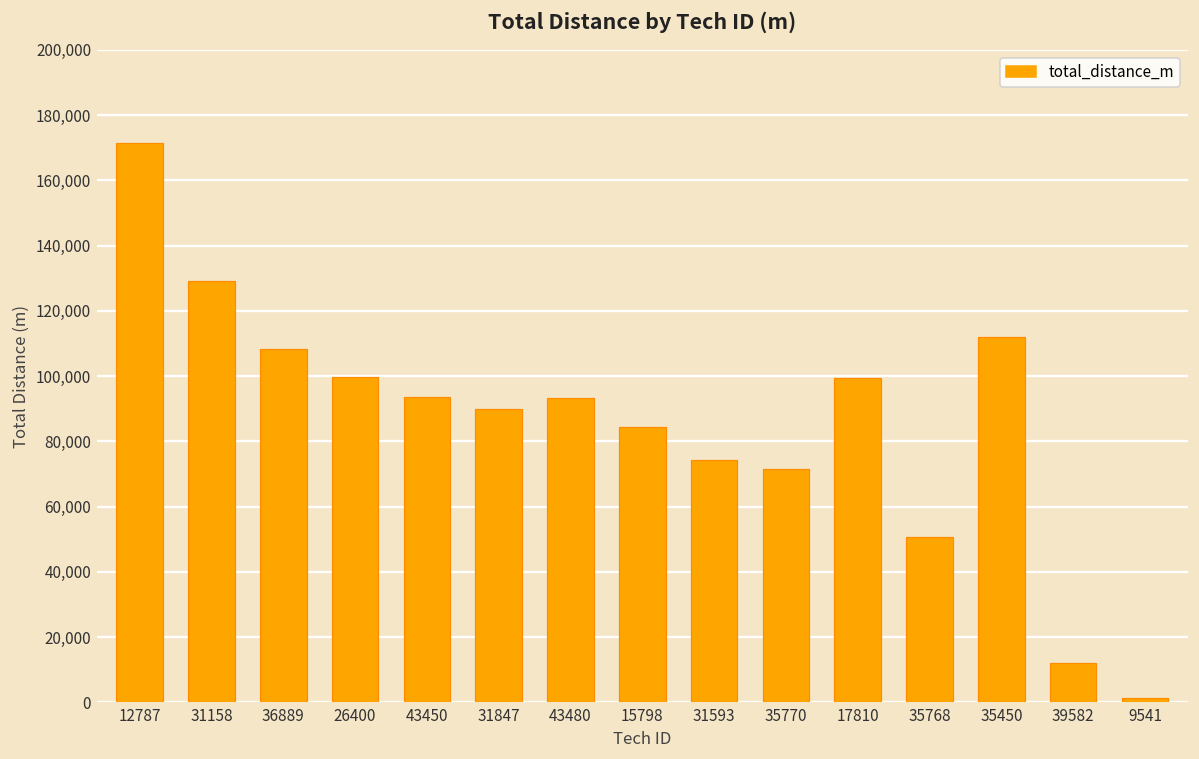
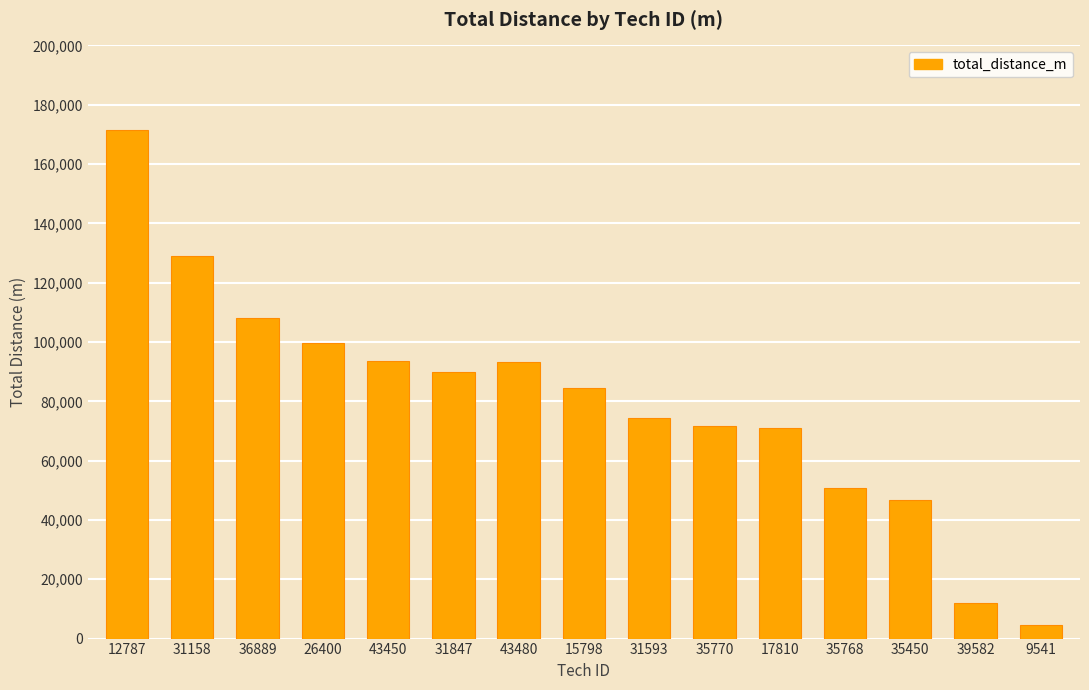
17810: 99,000 -> 71,000
35450: 112,000 -> 47,000
9541: 1,000 -> 5,000
